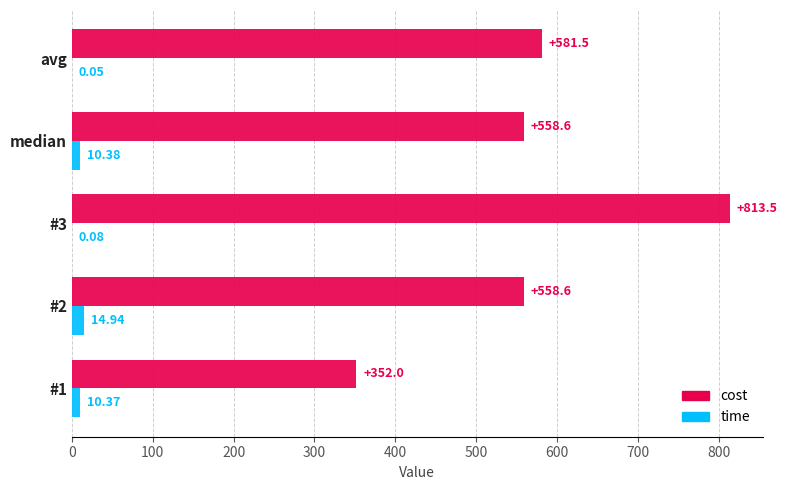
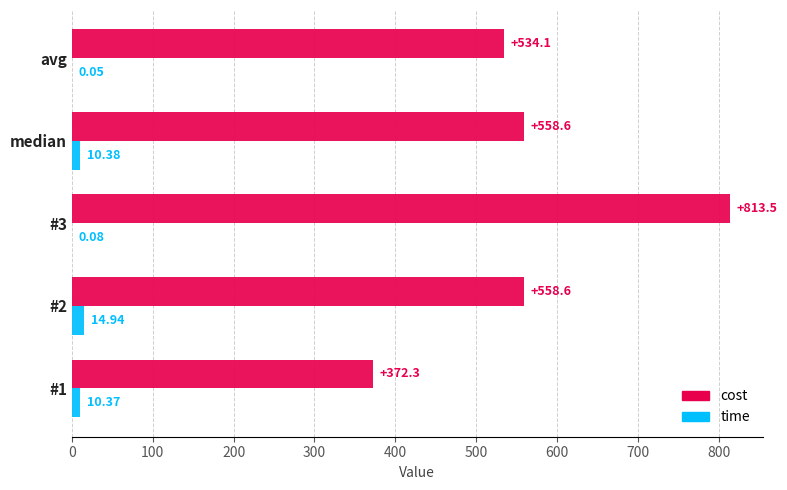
cost, avg: +581.5 -> +534.1
cost, #1: +352.0 -> +372.3
